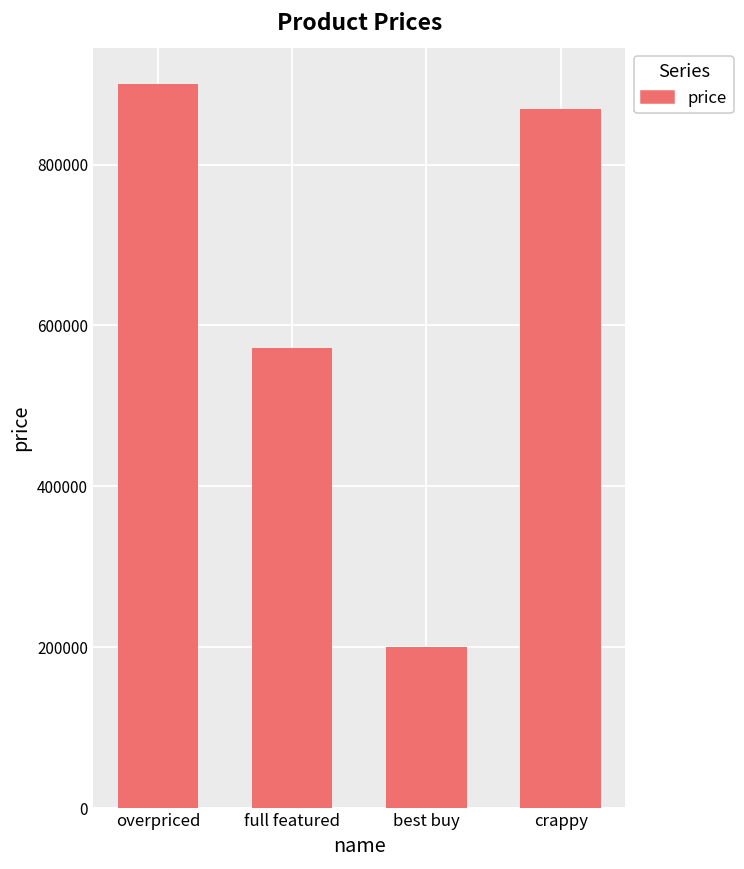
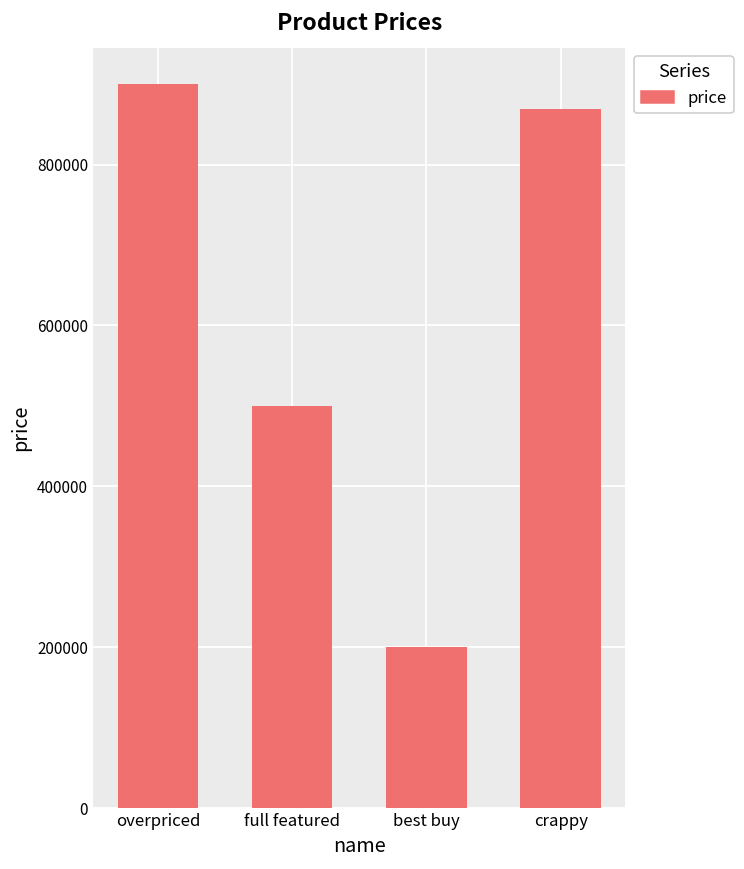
full featured: 570000 -> 500000
